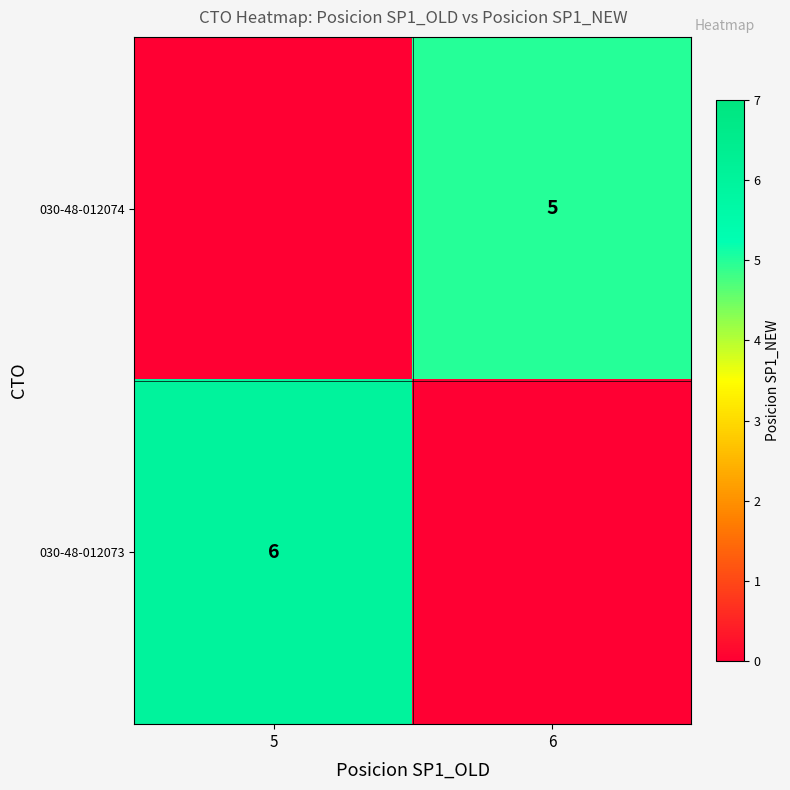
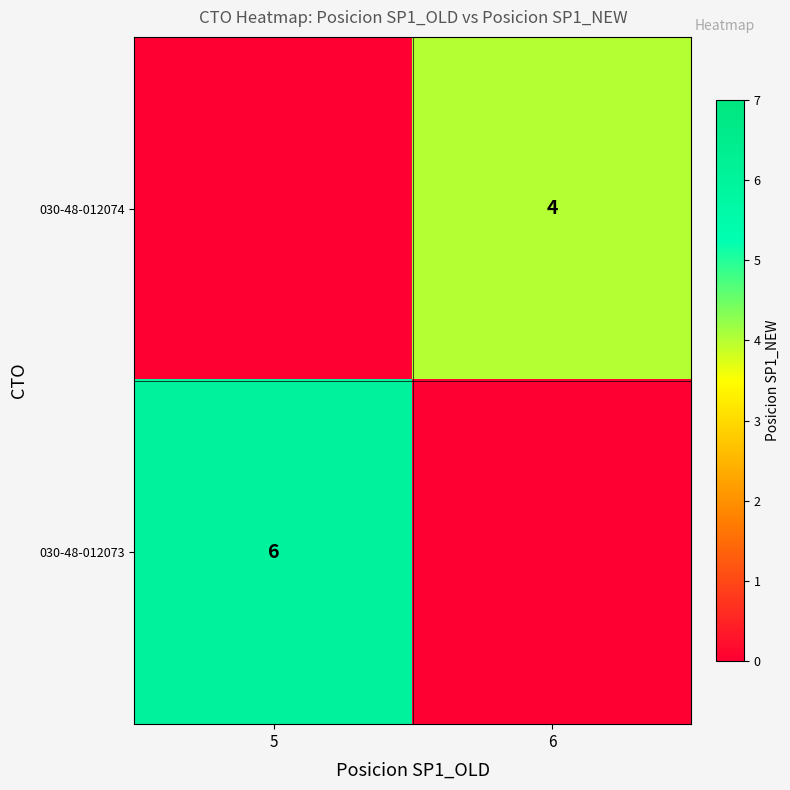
030-48-012074, 6: 5 -> 4
